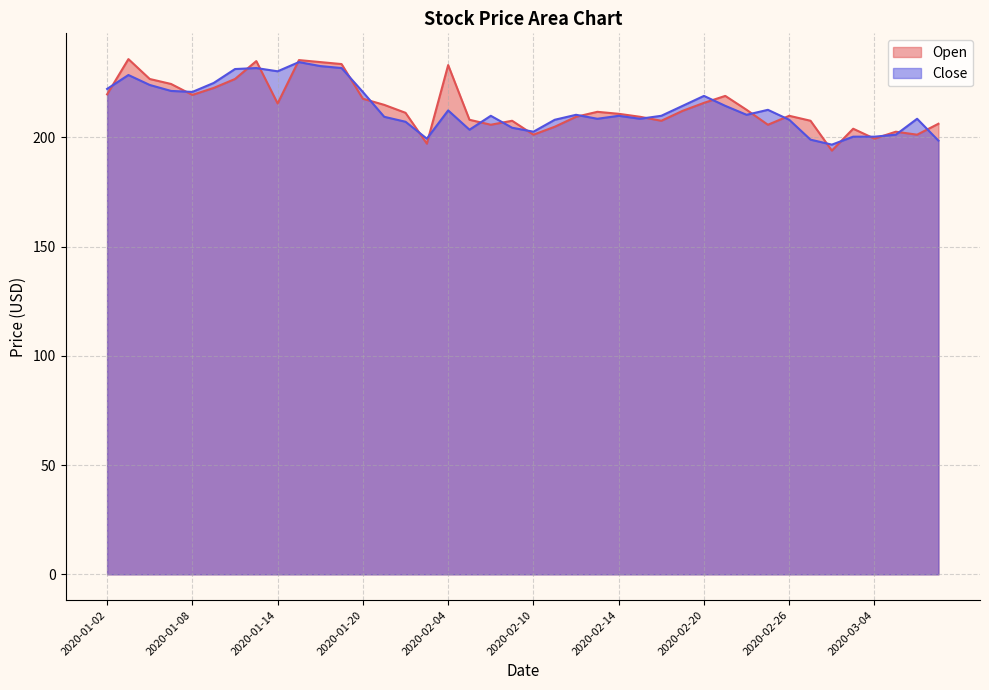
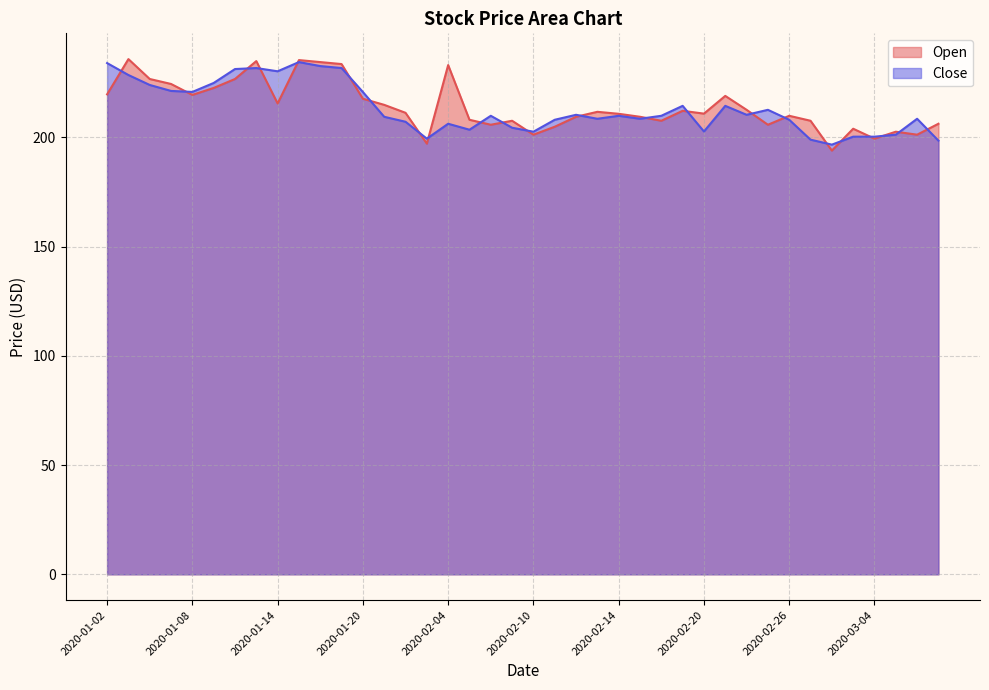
Close, 2020-01-02: 222 -> 234
Close, 2020-02-04: 212 -> 206
Open, 2020-02-20: 216 -> 211
Close, 2020-02-20: 219 -> 203
